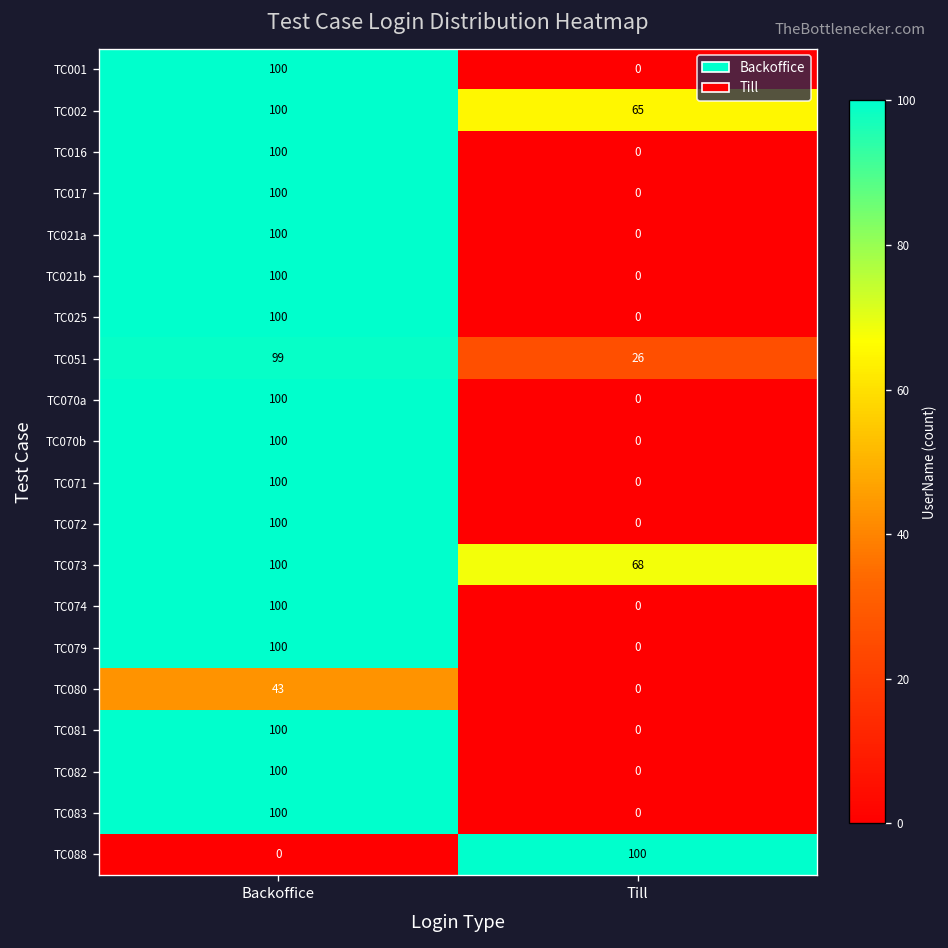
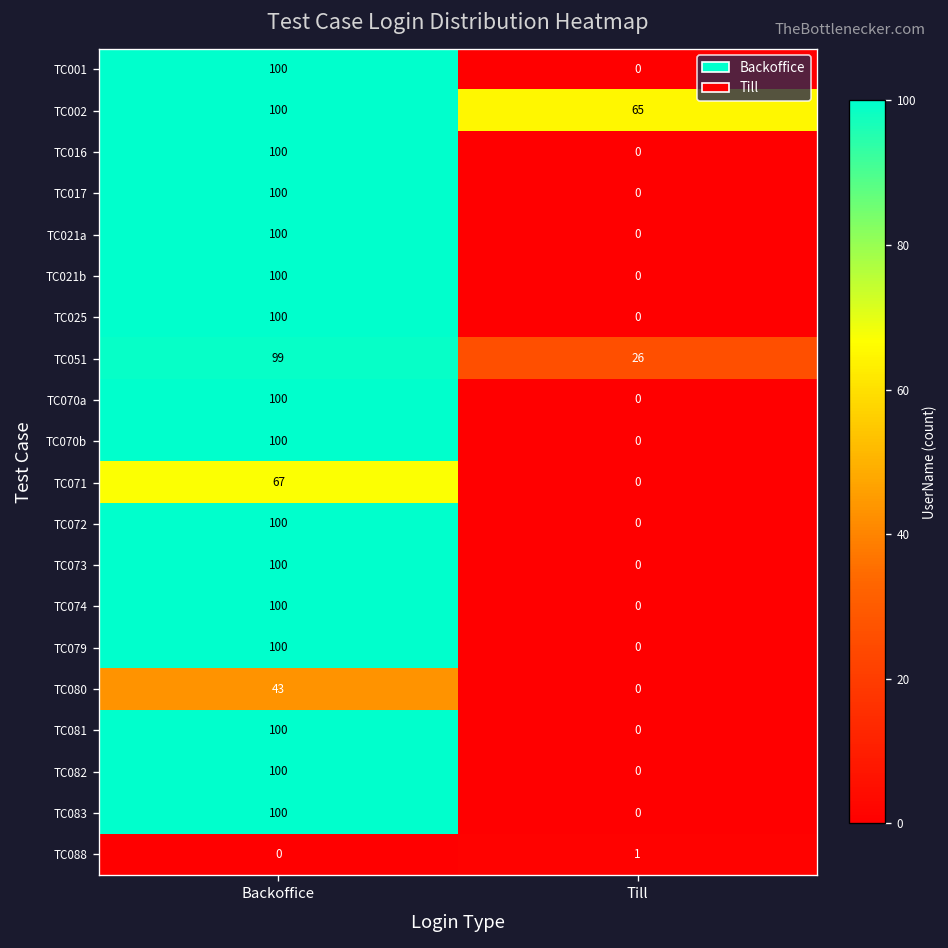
TC071, Backoffice: 100 -> 67
TC073, Till: 68 -> 0
TC088, Till: 100 -> 1
